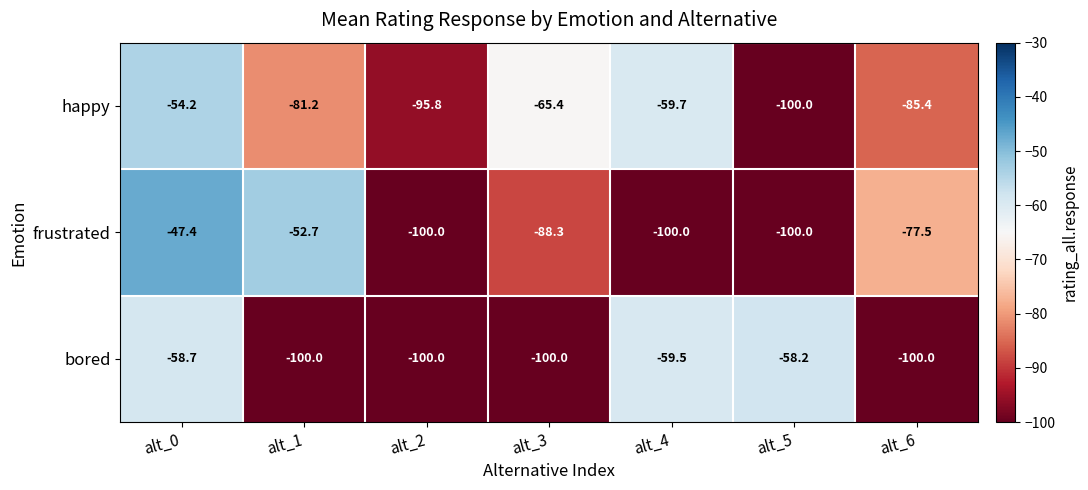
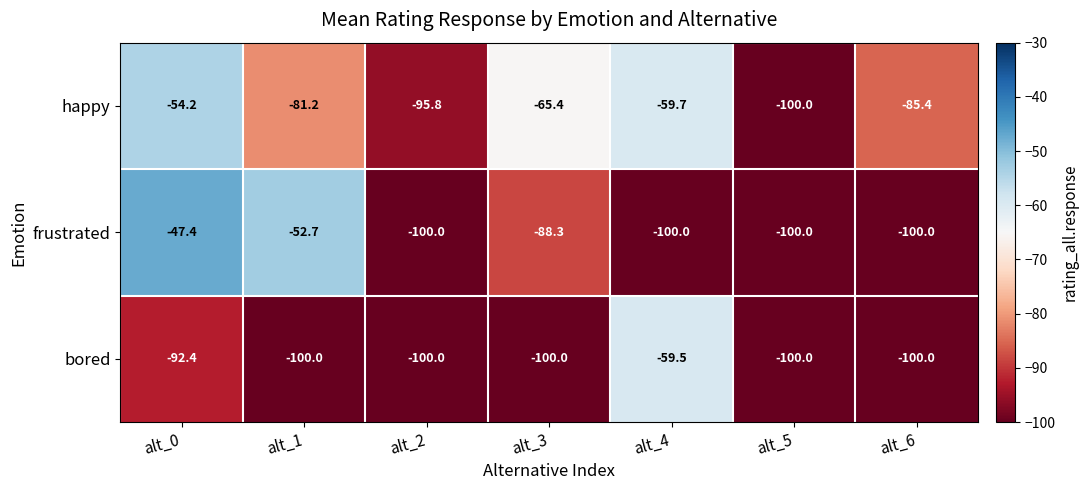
frustrated, alt_6: -77.5 -> -100.0
bored, alt_0: -58.7 -> -92.4
bored, alt_5: -58.2 -> -100.0
